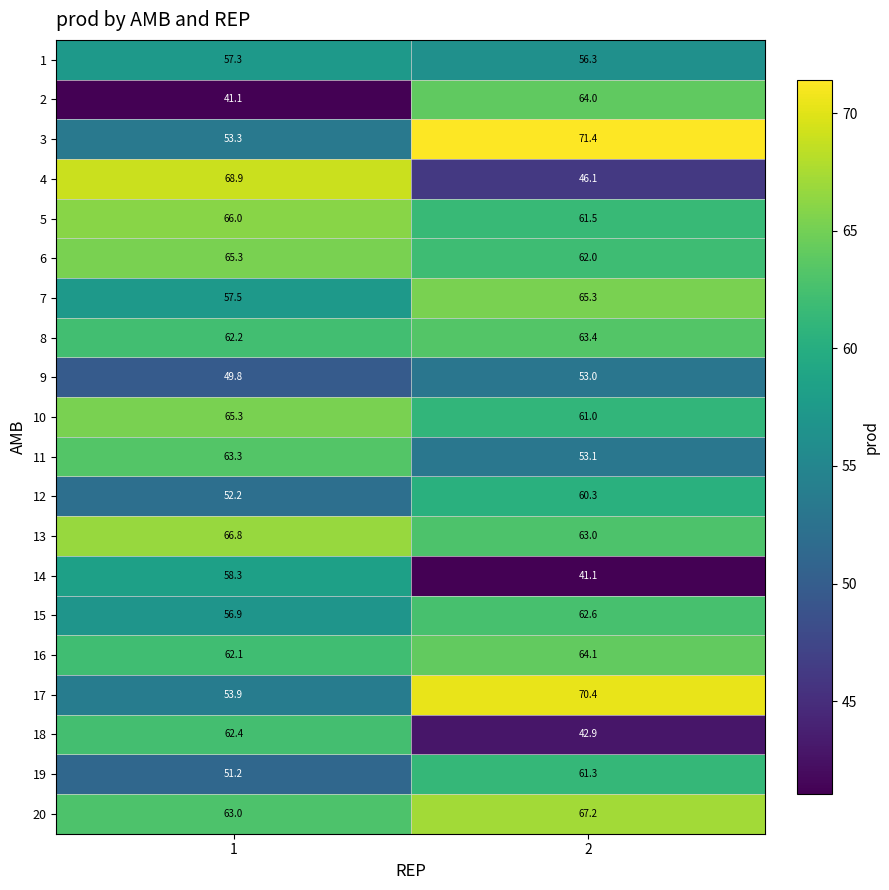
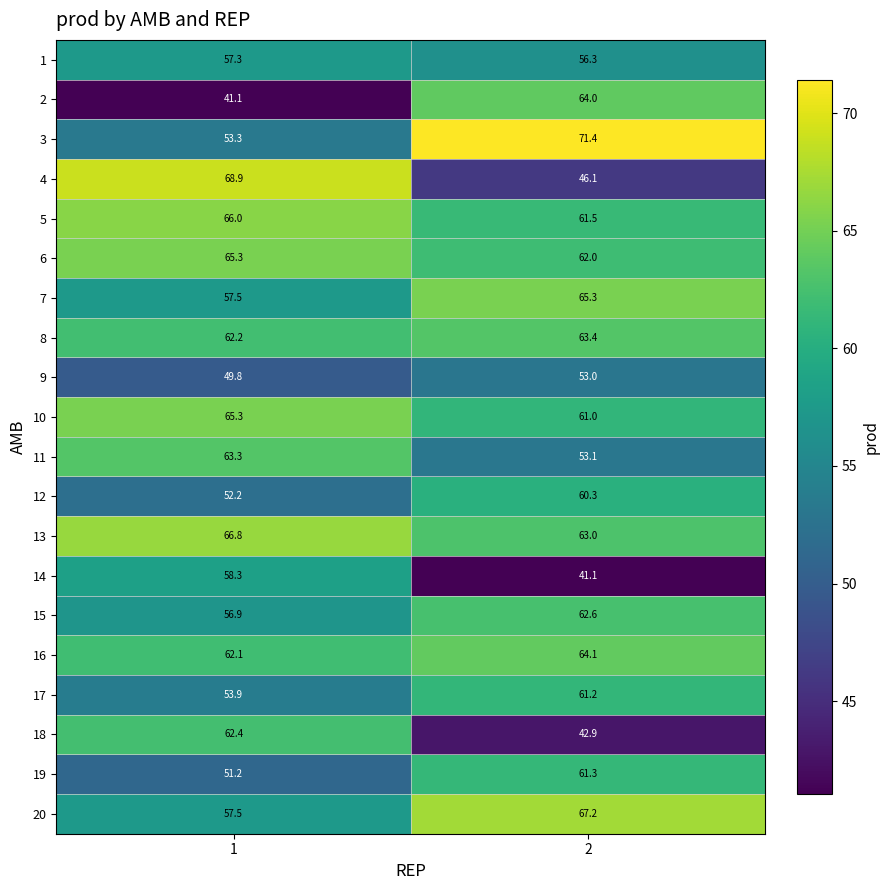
17, 2: 70.4 -> 61.2
20, 1: 63.0 -> 57.5
